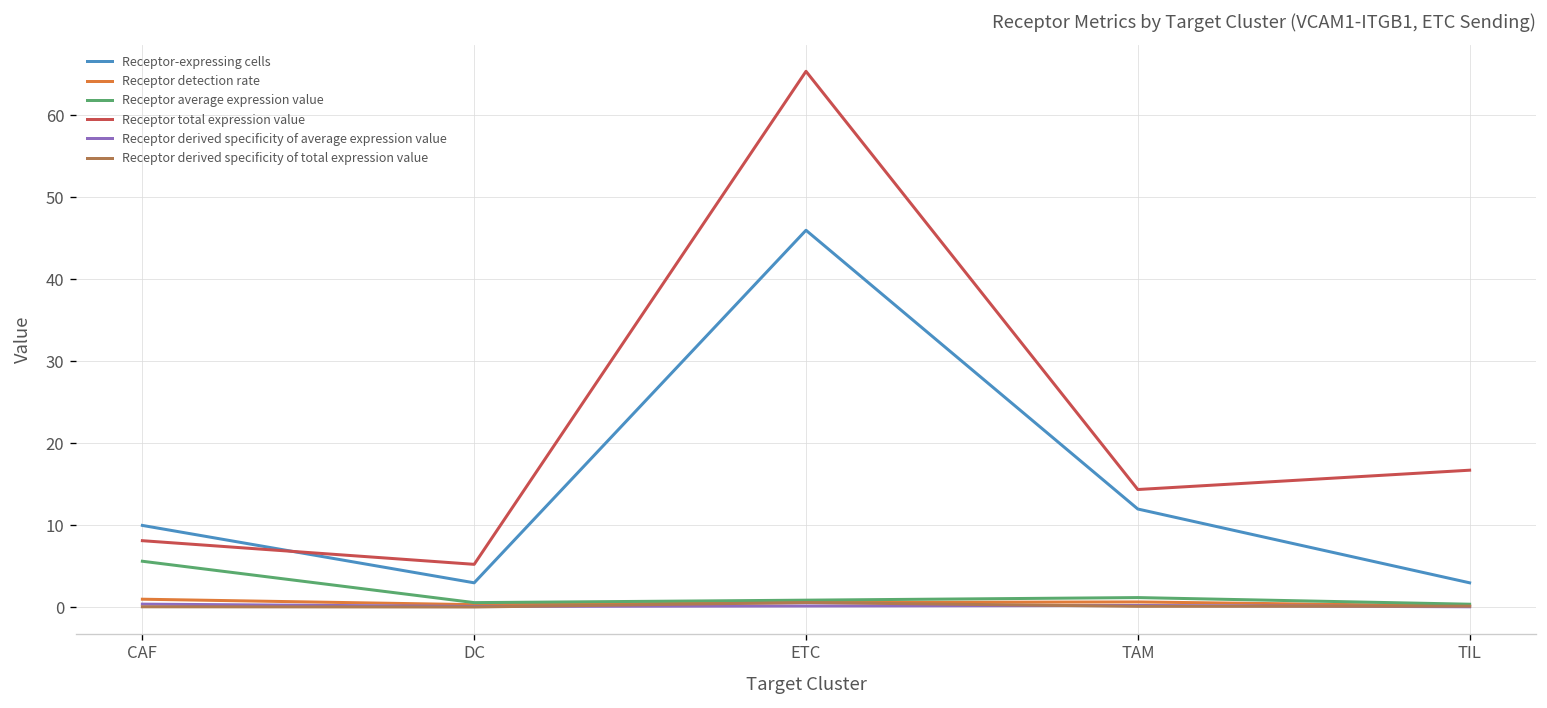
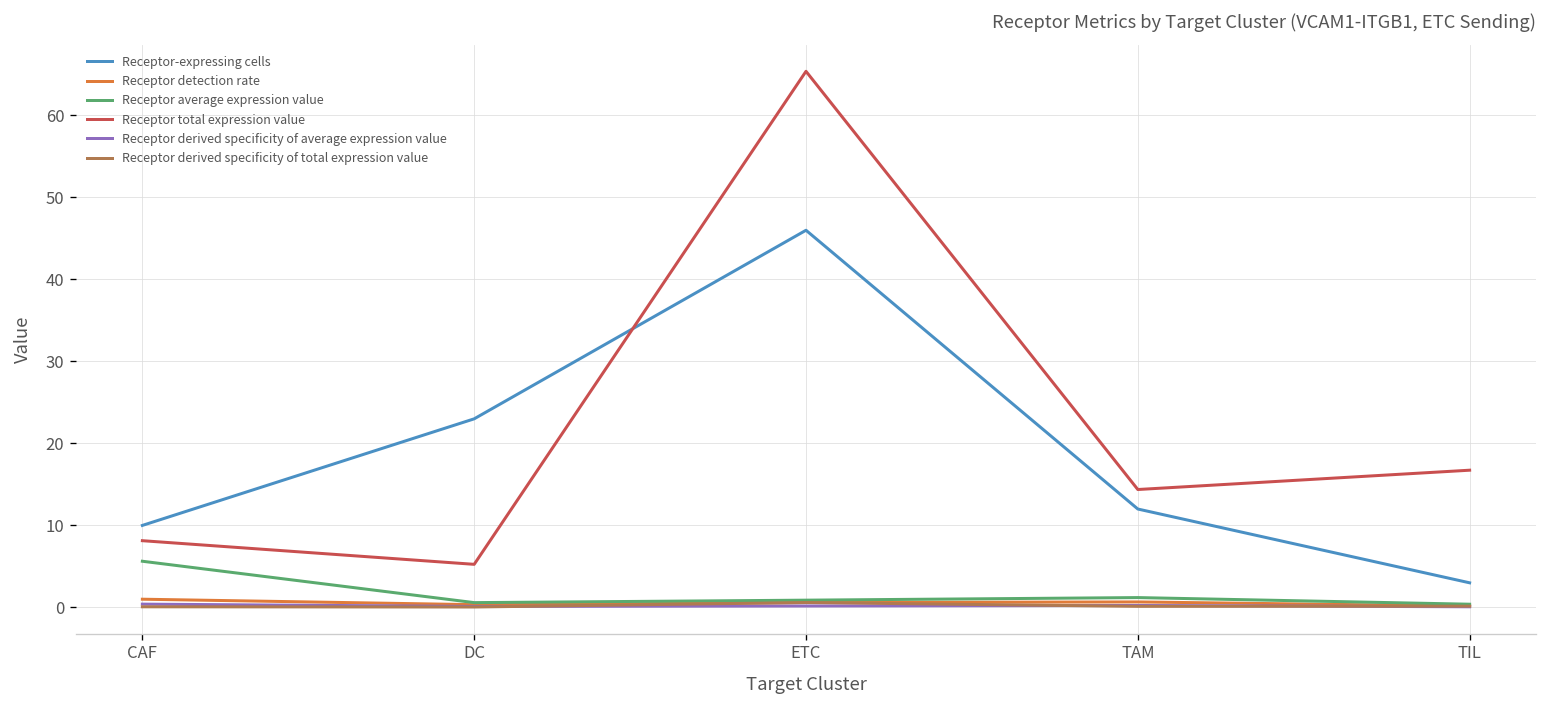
Receptor-expressing cells, DC: 3 -> 23
